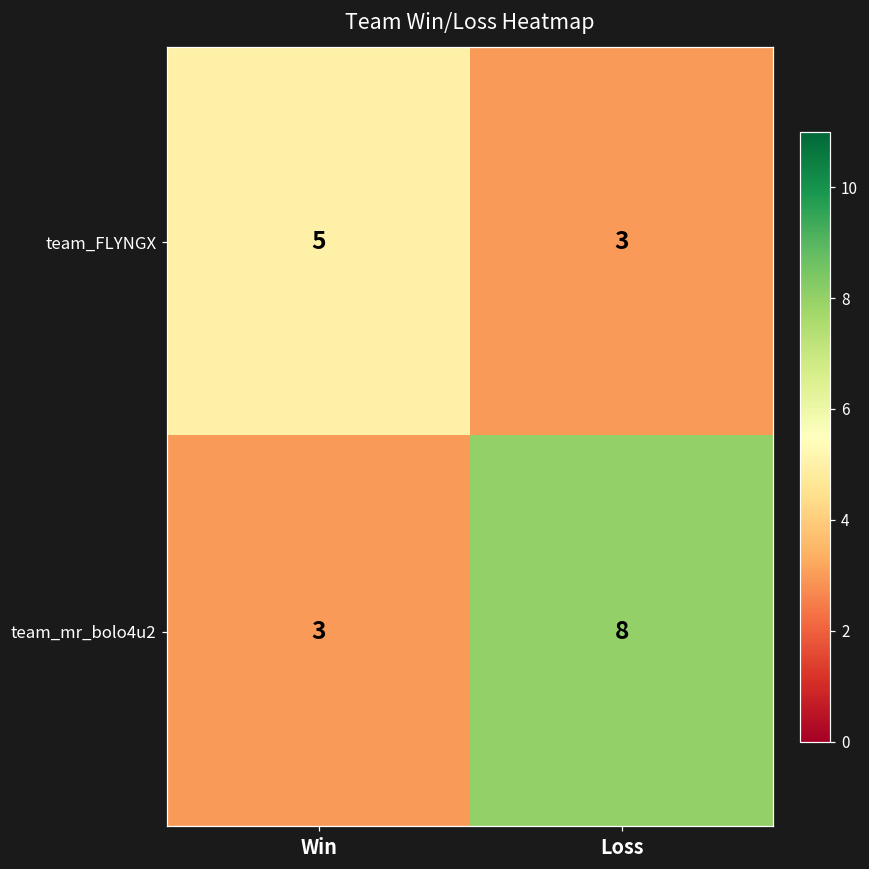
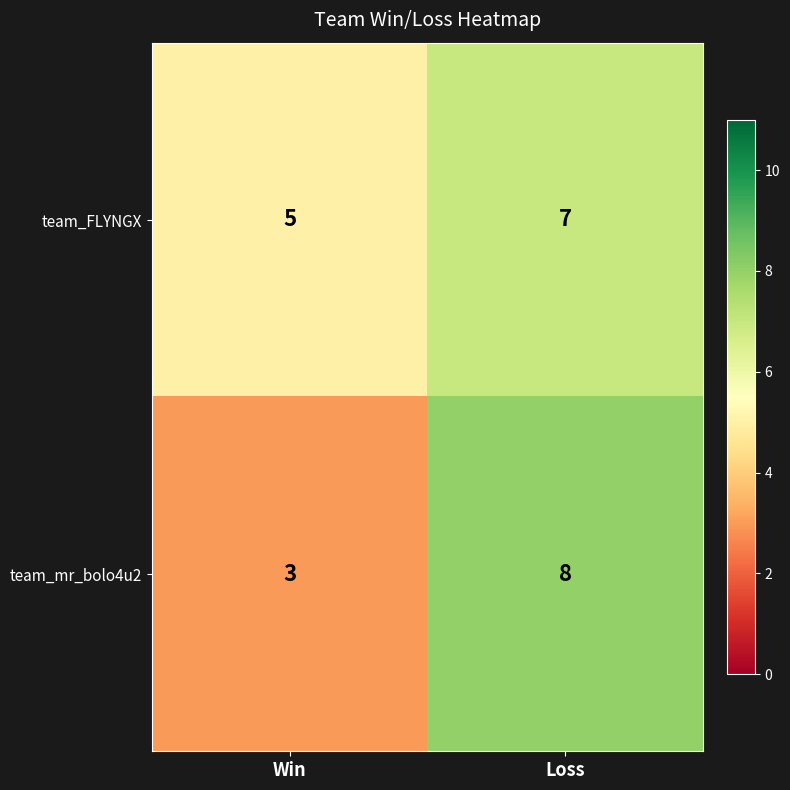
team_FLYNGX, Loss: 3 -> 7
